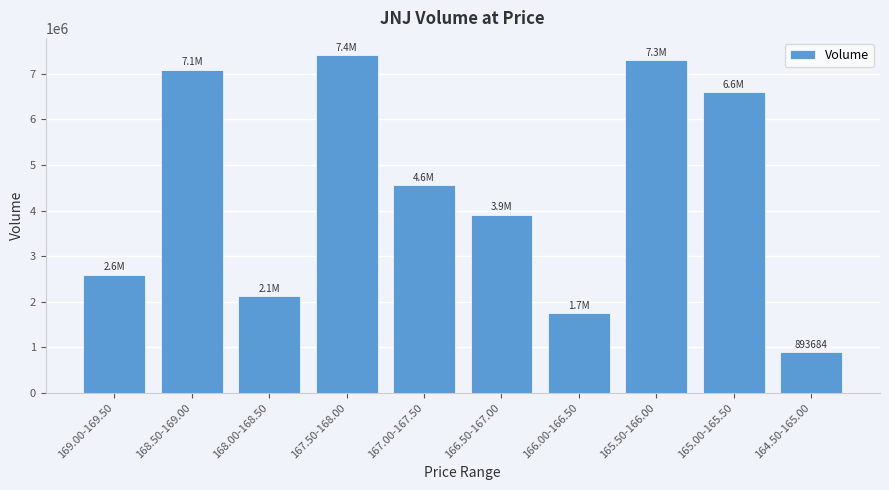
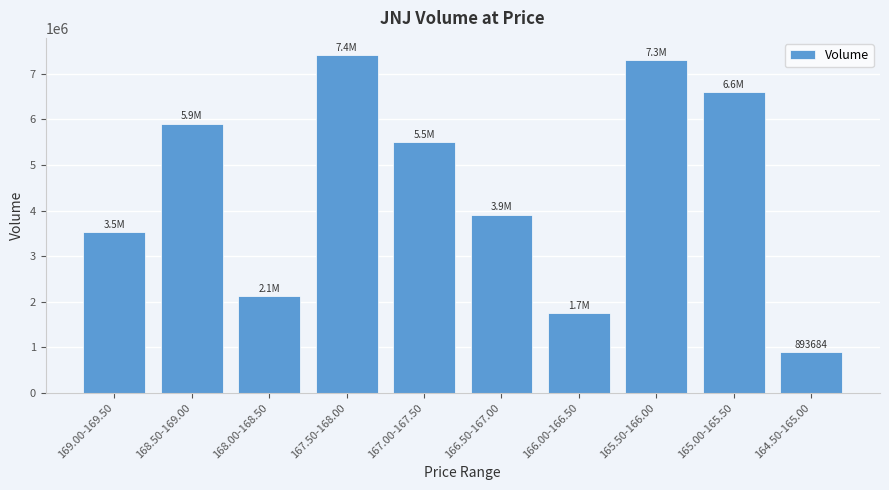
169.00-169.50: 2.6M -> 3.5M
168.50-169.00: 7.1M -> 5.9M
167.00-167.50: 4.6M -> 5.5M
